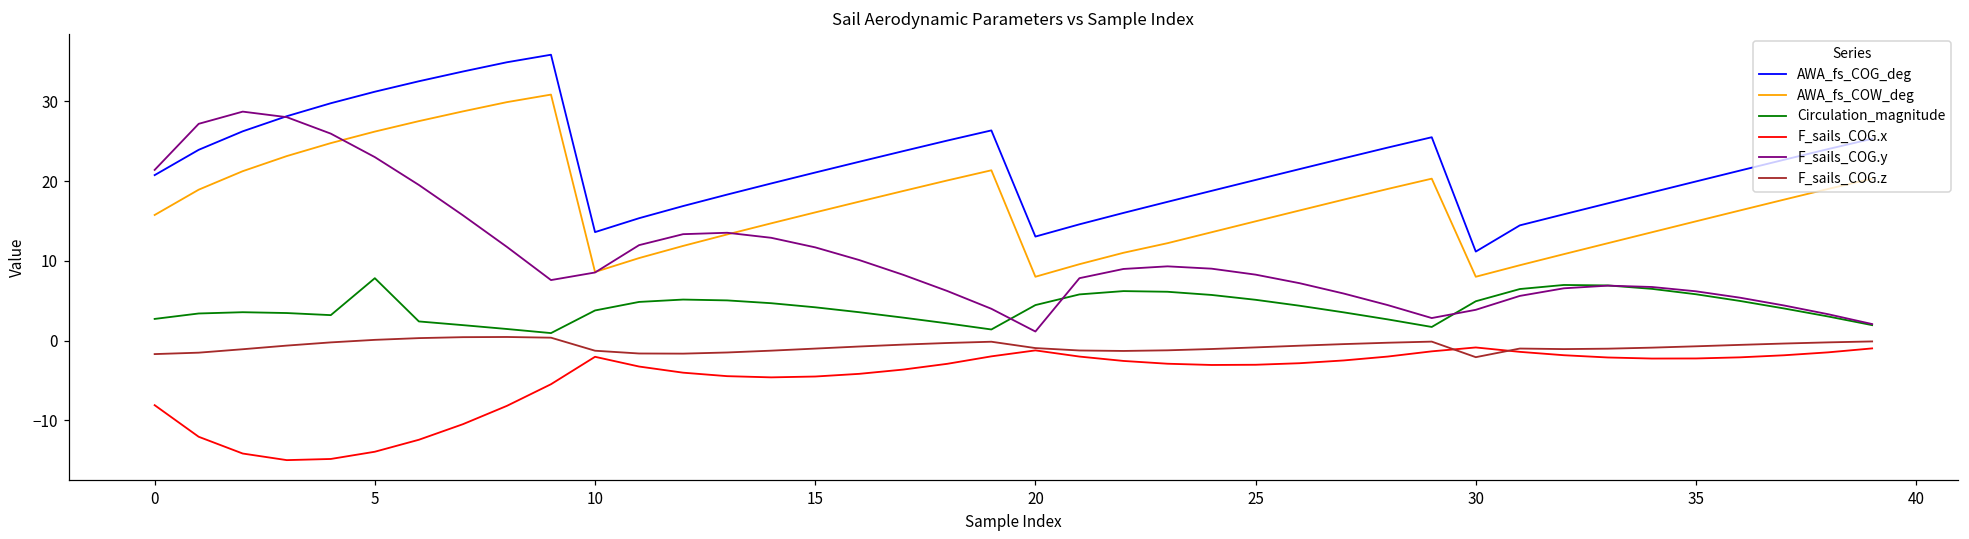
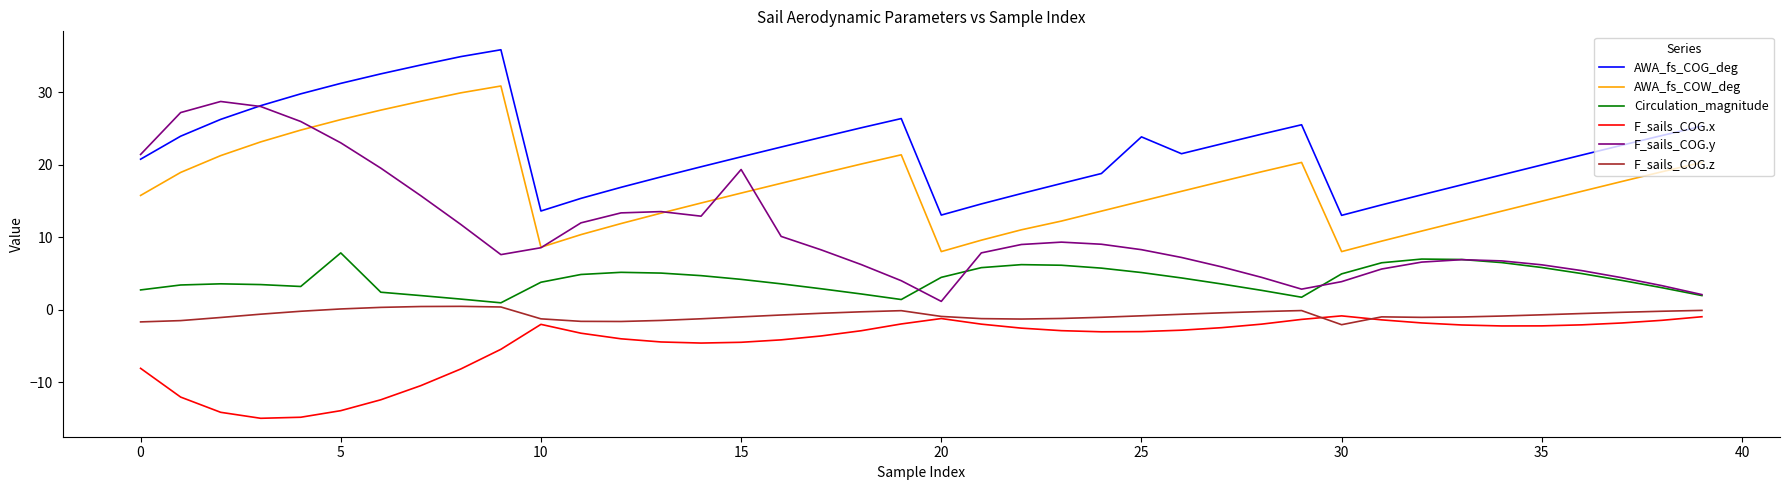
F_sails_COG.y, 15: 12 -> 19
AWA_fs_COG_deg, 25: 20 -> 24
AWA_fs_COG_deg, 30: 11 -> 13
